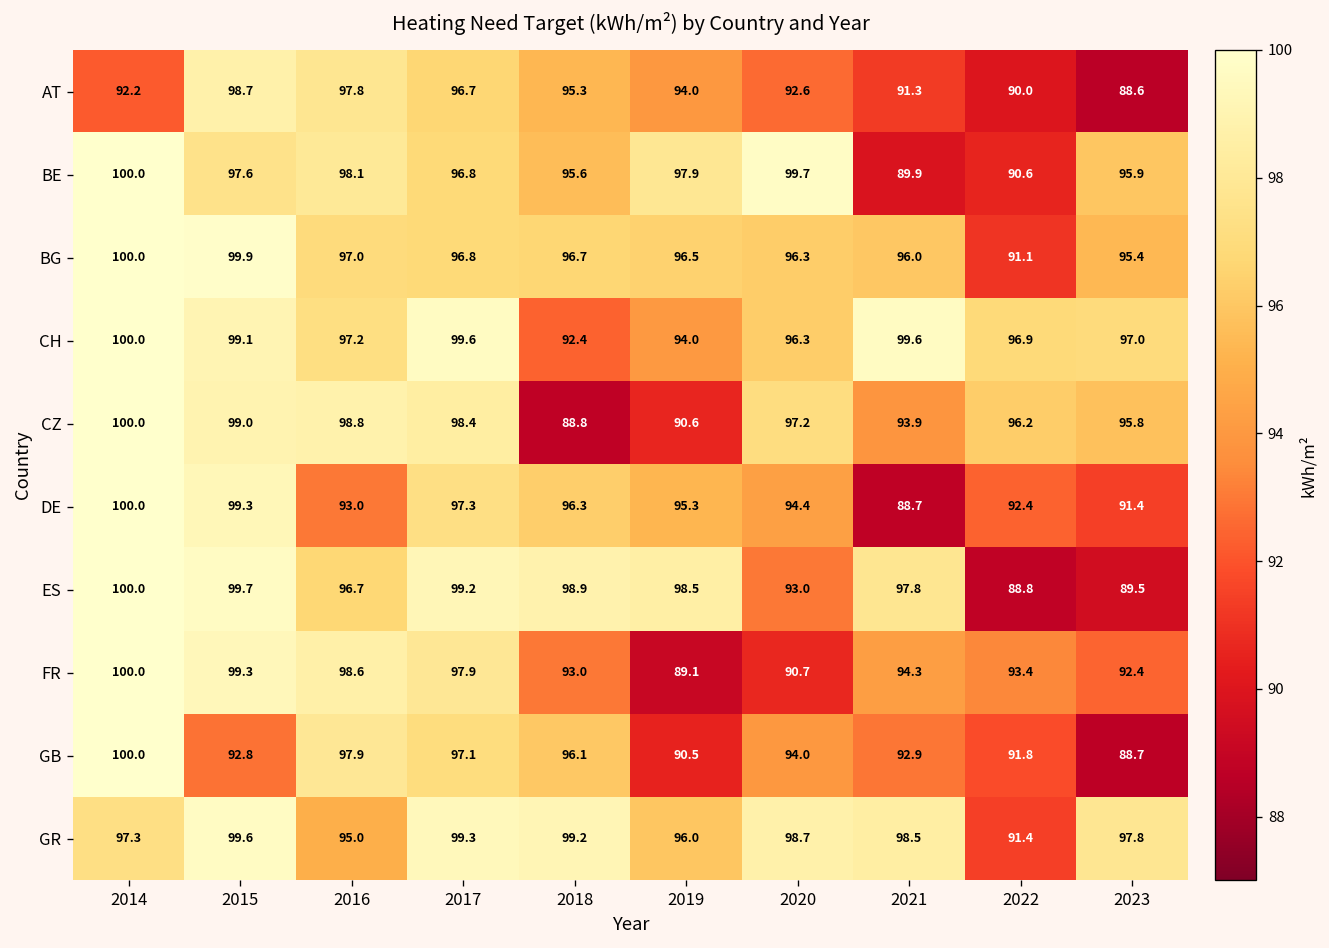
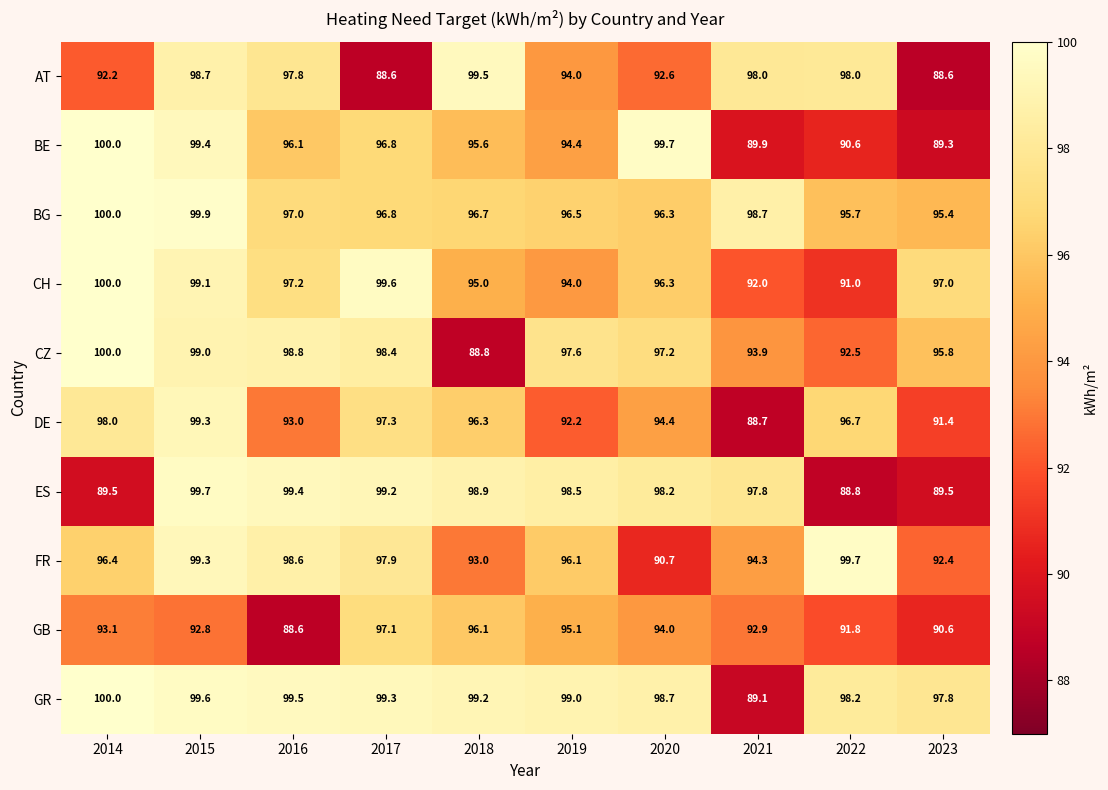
AT, 2017: 96.7 -> 88.6
AT, 2018: 95.3 -> 99.5
AT, 2021: 91.3 -> 98.0
AT, 2022: 90.0 -> 98.0
BE, 2015: 97.6 -> 99.4
BE, 2016: 98.1 -> 96.1
BE, 2019: 97.9 -> 94.4
BE, 2023: 95.9 -> 89.3
BG, 2021: 96.0 -> 98.7
BG, 2022: 91.1 -> 95.7
CH, 2018: 92.4 -> 95.0
CH, 2021: 99.6 -> 92.0
CH, 2022: 96.9 -> 91.0
CZ, 2019: 90.6 -> 97.6
CZ, 2022: 96.2 -> 92.5
DE, 2014: 100.0 -> 98.0
DE, 2019: 95.3 -> 92.2
DE, 2022: 92.4 -> 96.7
ES, 2014: 100.0 -> 89.5
ES, 2016: 96.7 -> 99.4
ES, 2020: 93.0 -> 98.2
FR, 2014: 100.0 -> 96.4
FR, 2019: 89.1 -> 96.1
FR, 2022: 93.4 -> 99.7
GB, 2014: 100.0 -> 93.1
GB, 2016: 97.9 -> 88.6
GB, 2019: 90.5 -> 95.1
GB, 2023: 88.7 -> 90.6
GR, 2014: 97.3 -> 100.0
GR, 2016: 95.0 -> 99.5
GR, 2019: 96.0 -> 99.0
GR, 2021: 98.5 -> 89.1
GR, 2022: 91.4 -> 98.2
